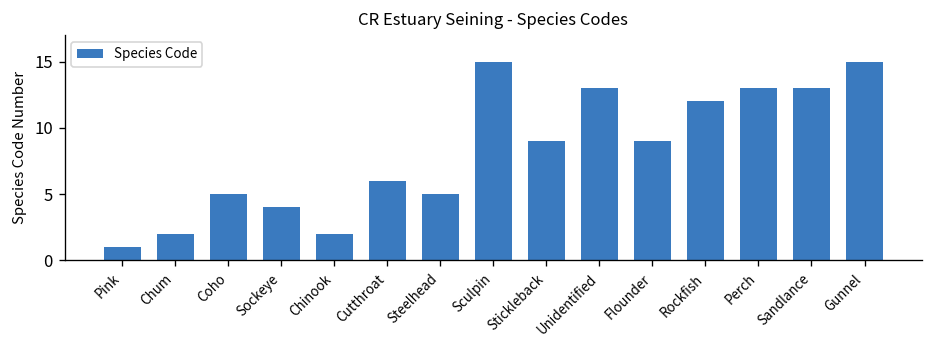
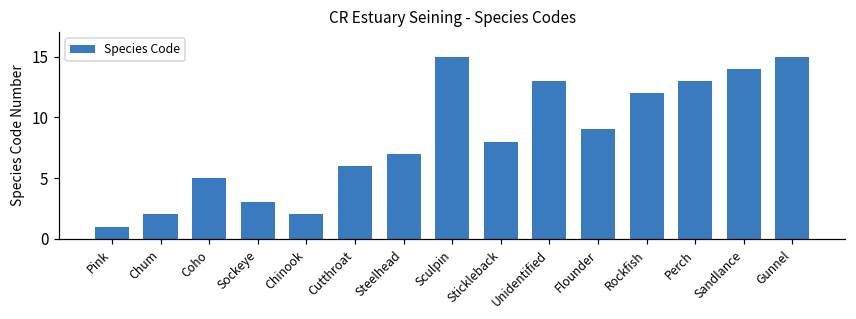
Sockeye: 4 -> 3
Steelhead: 5 -> 7
Stickleback: 9 -> 8
Sandlance: 13 -> 14
